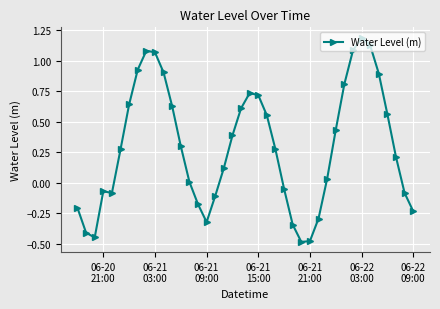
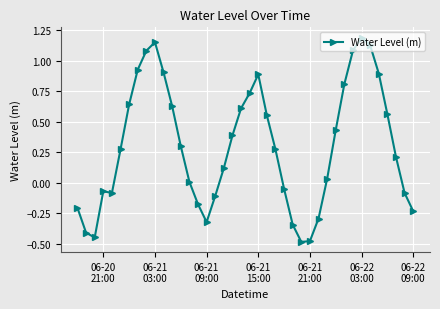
06-21 03:00: 1.07 -> 1.15
06-21 15:00: 0.72 -> 0.89
